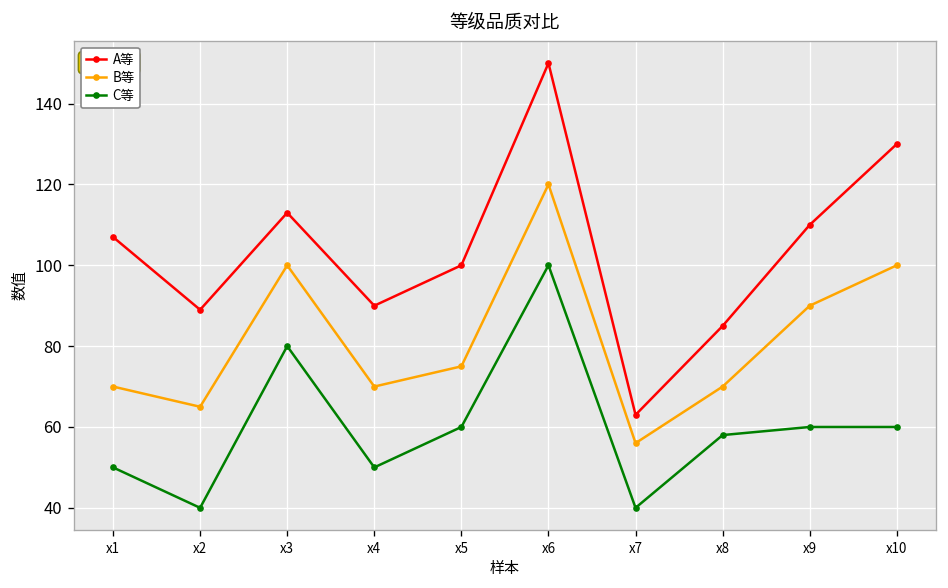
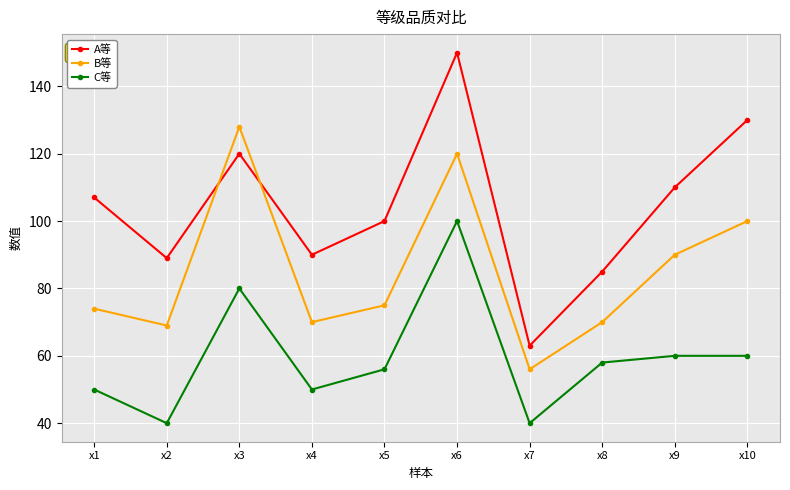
B等, x1: 70 -> 74
B等, x2: 65 -> 69
A等, x3: 113 -> 120
B等, x3: 100 -> 128
C等, x5: 60 -> 56
